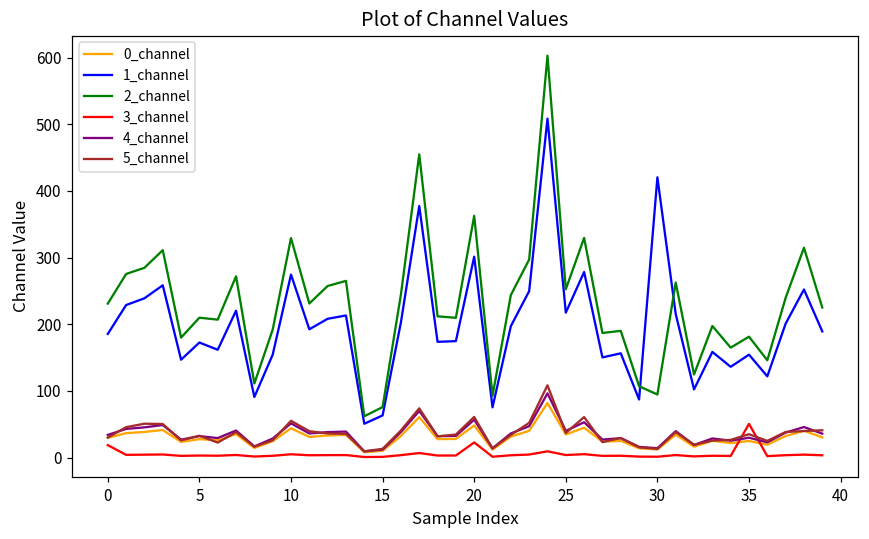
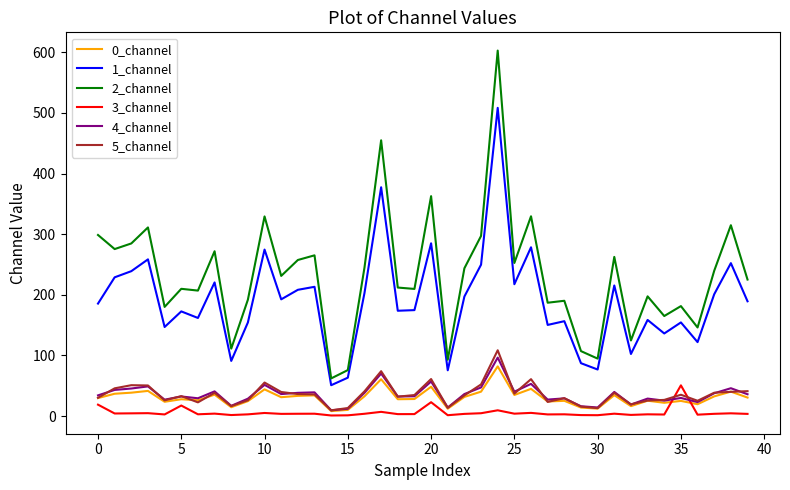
2_channel, 0: 230 -> 300
3_channel, 5: 0 -> 20
1_channel, 20: 300 -> 290
1_channel, 30: 420 -> 80
